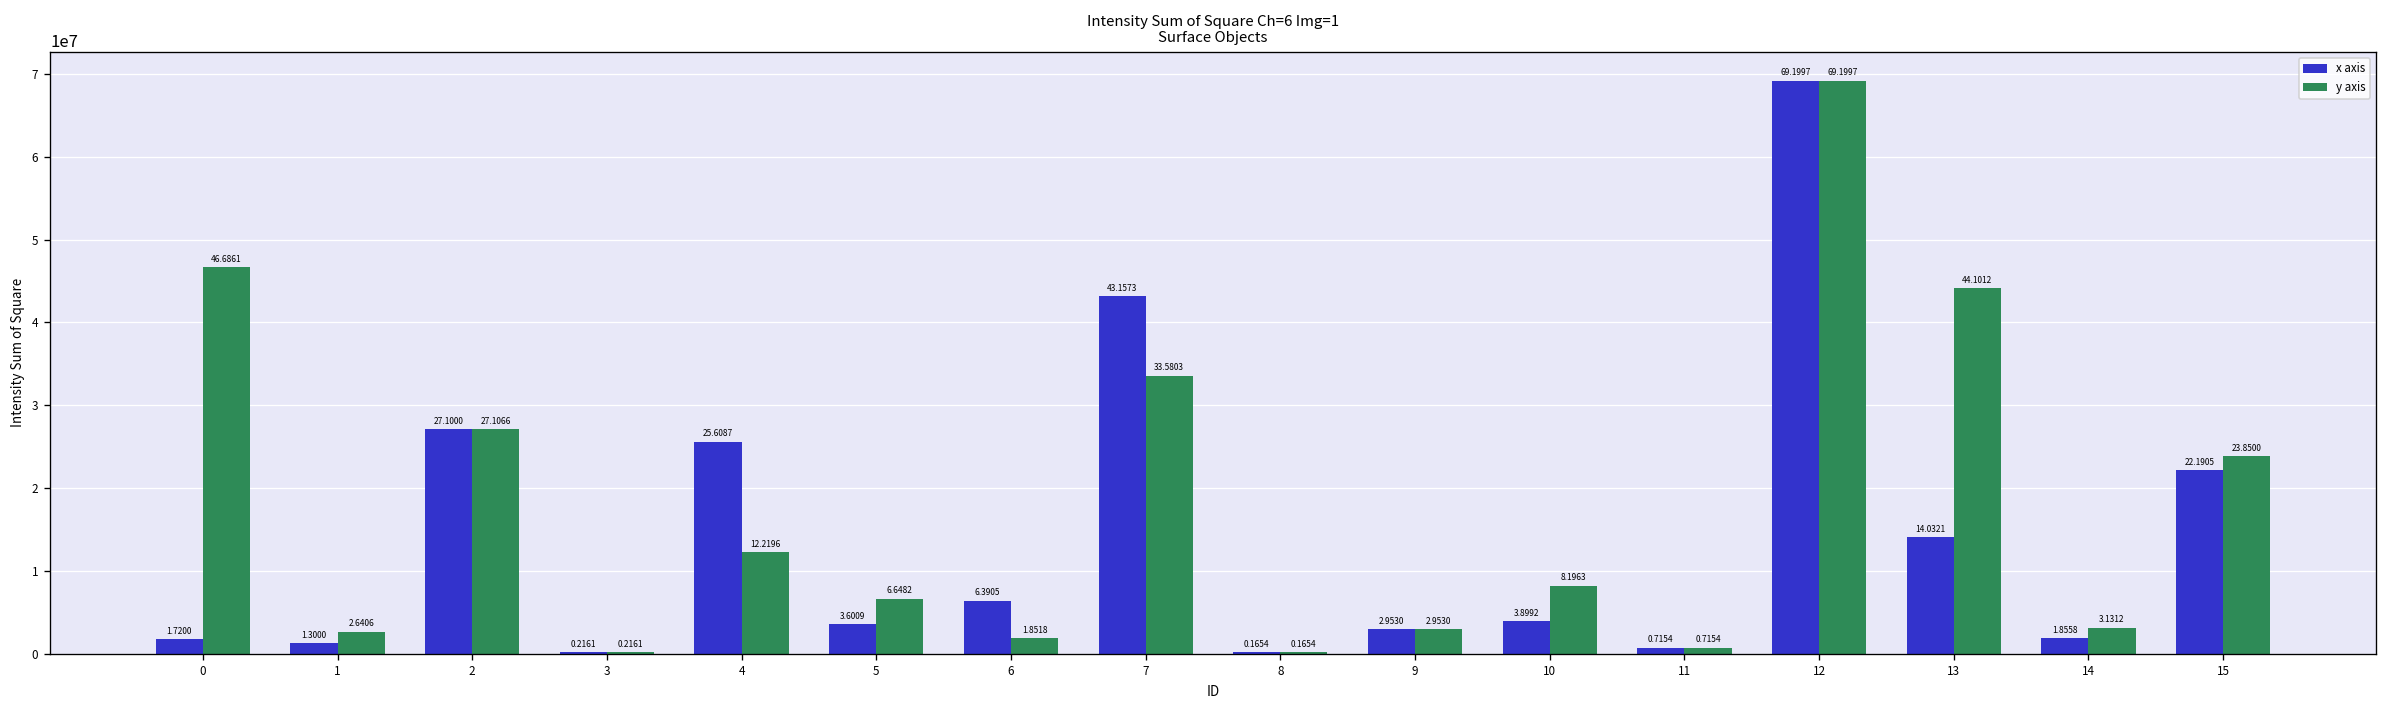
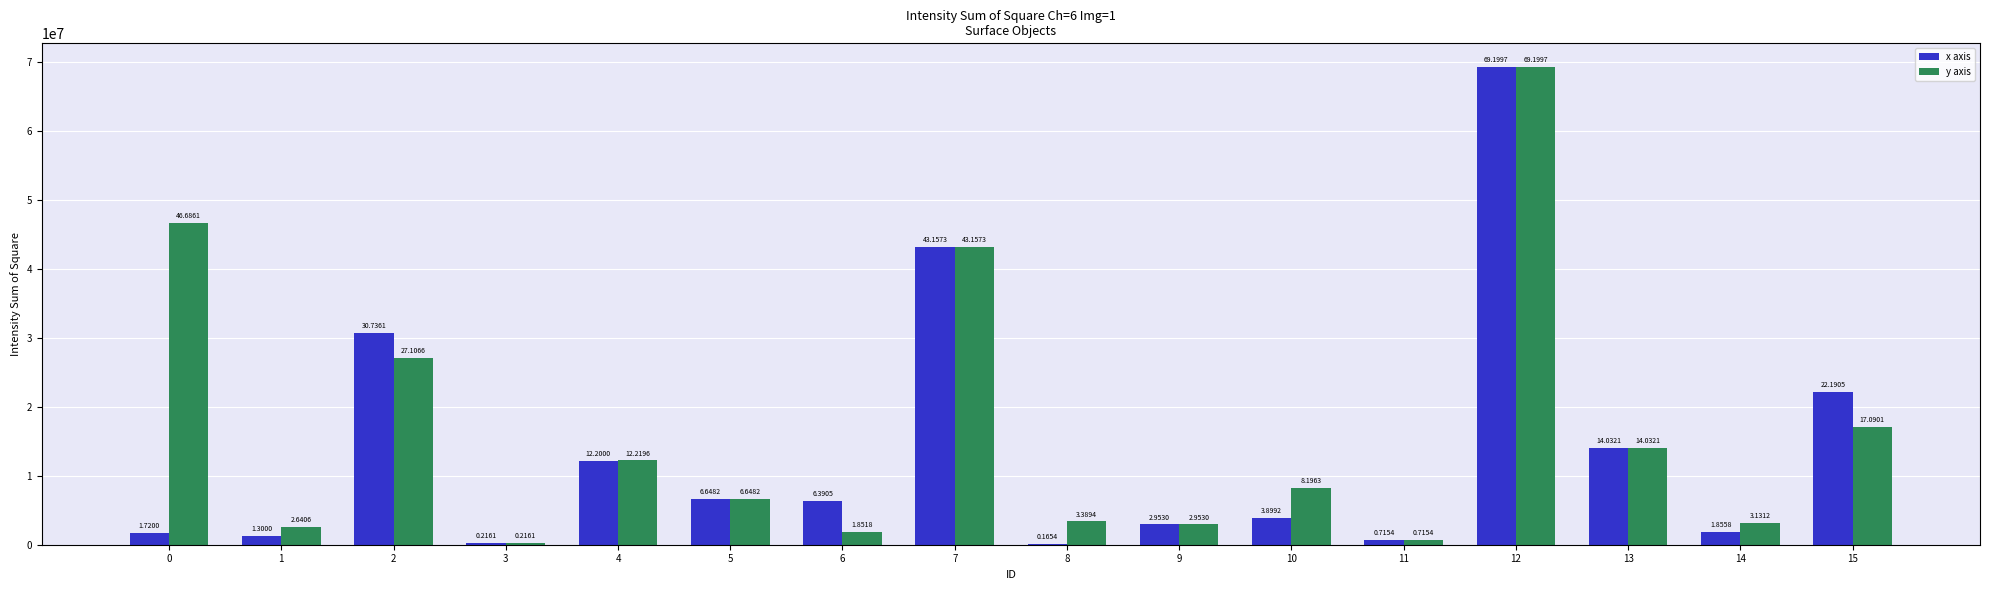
x axis, 2: 27.1000 -> 30.7361
x axis, 4: 25.6087 -> 12.2000
x axis, 5: 3.6009 -> 6.6482
y axis, 7: 33.5803 -> 43.1573
y axis, 8: 0.1654 -> 3.3894
y axis, 13: 44.1012 -> 14.0321
y axis, 15: 23.8500 -> 17.0901
